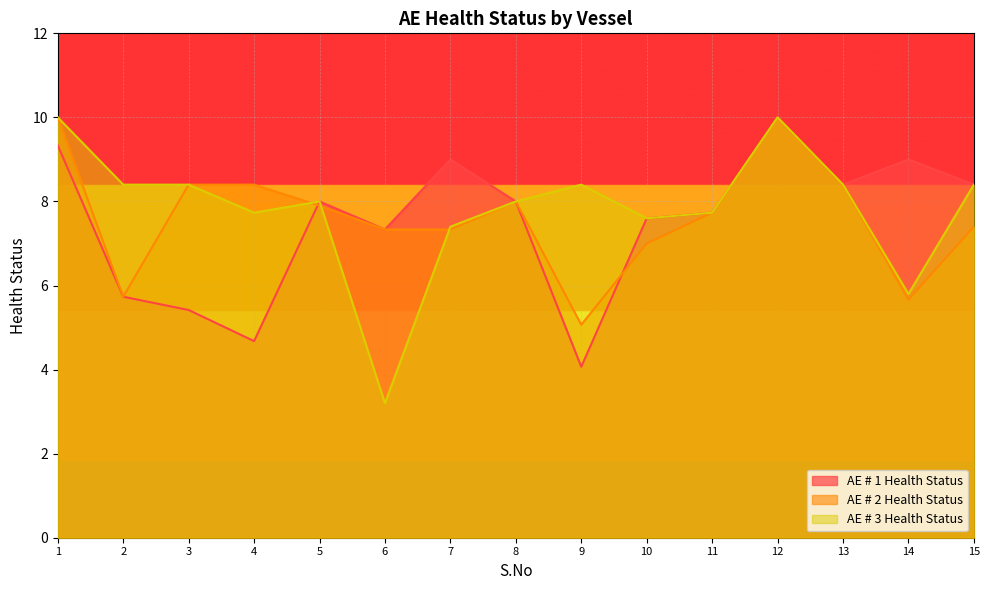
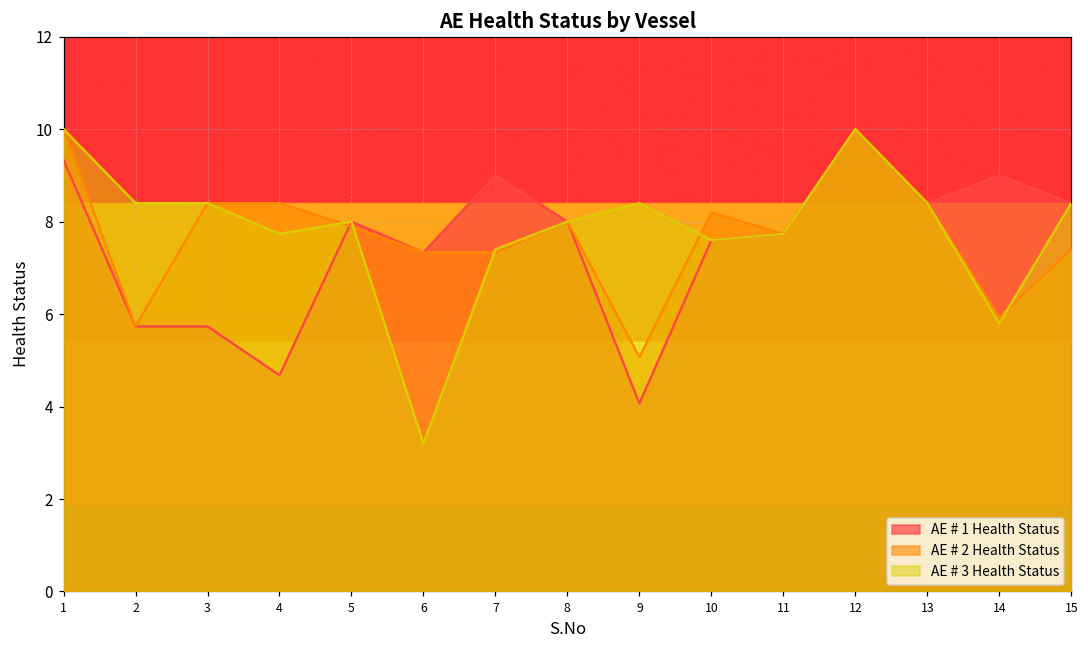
AE # 1 Health Status, 3: 5.4 -> 5.7
AE # 2 Health Status, 10: 7.0 -> 8.2
AE # 2 Health Status, 14: 5.7 -> 5.9
